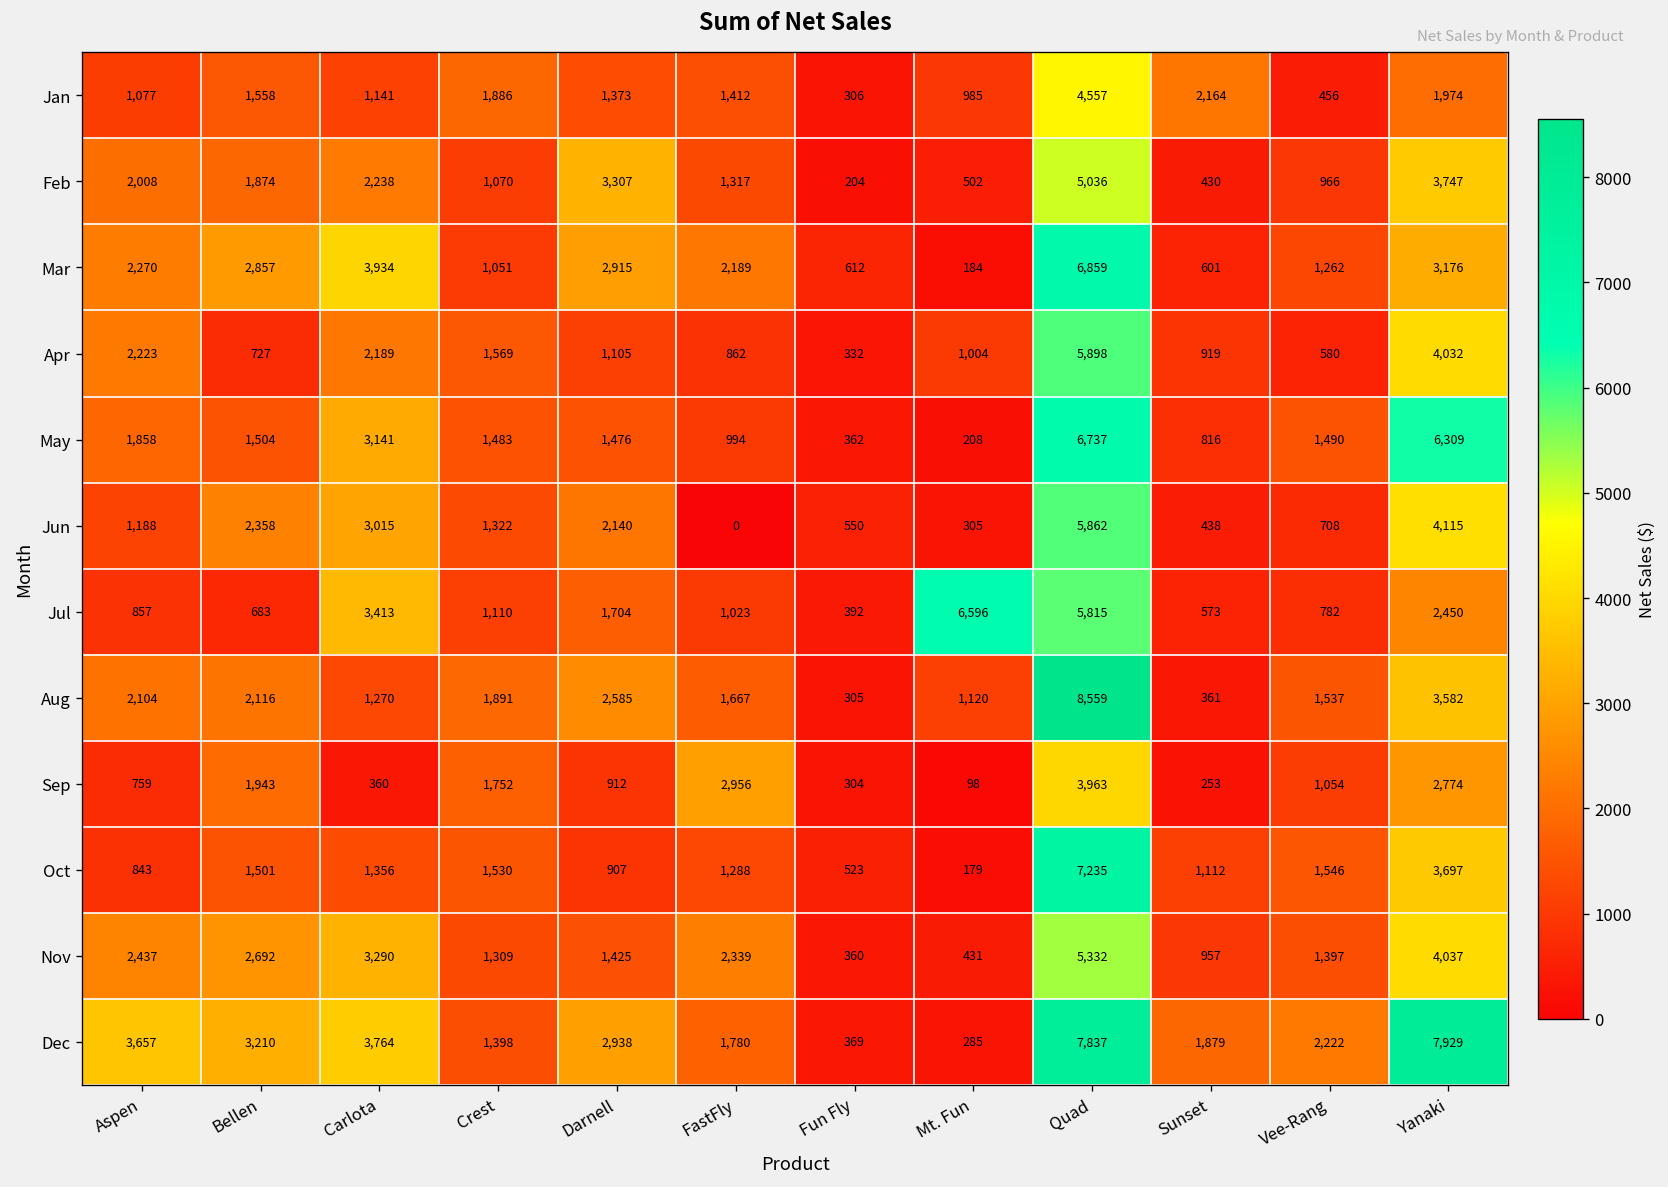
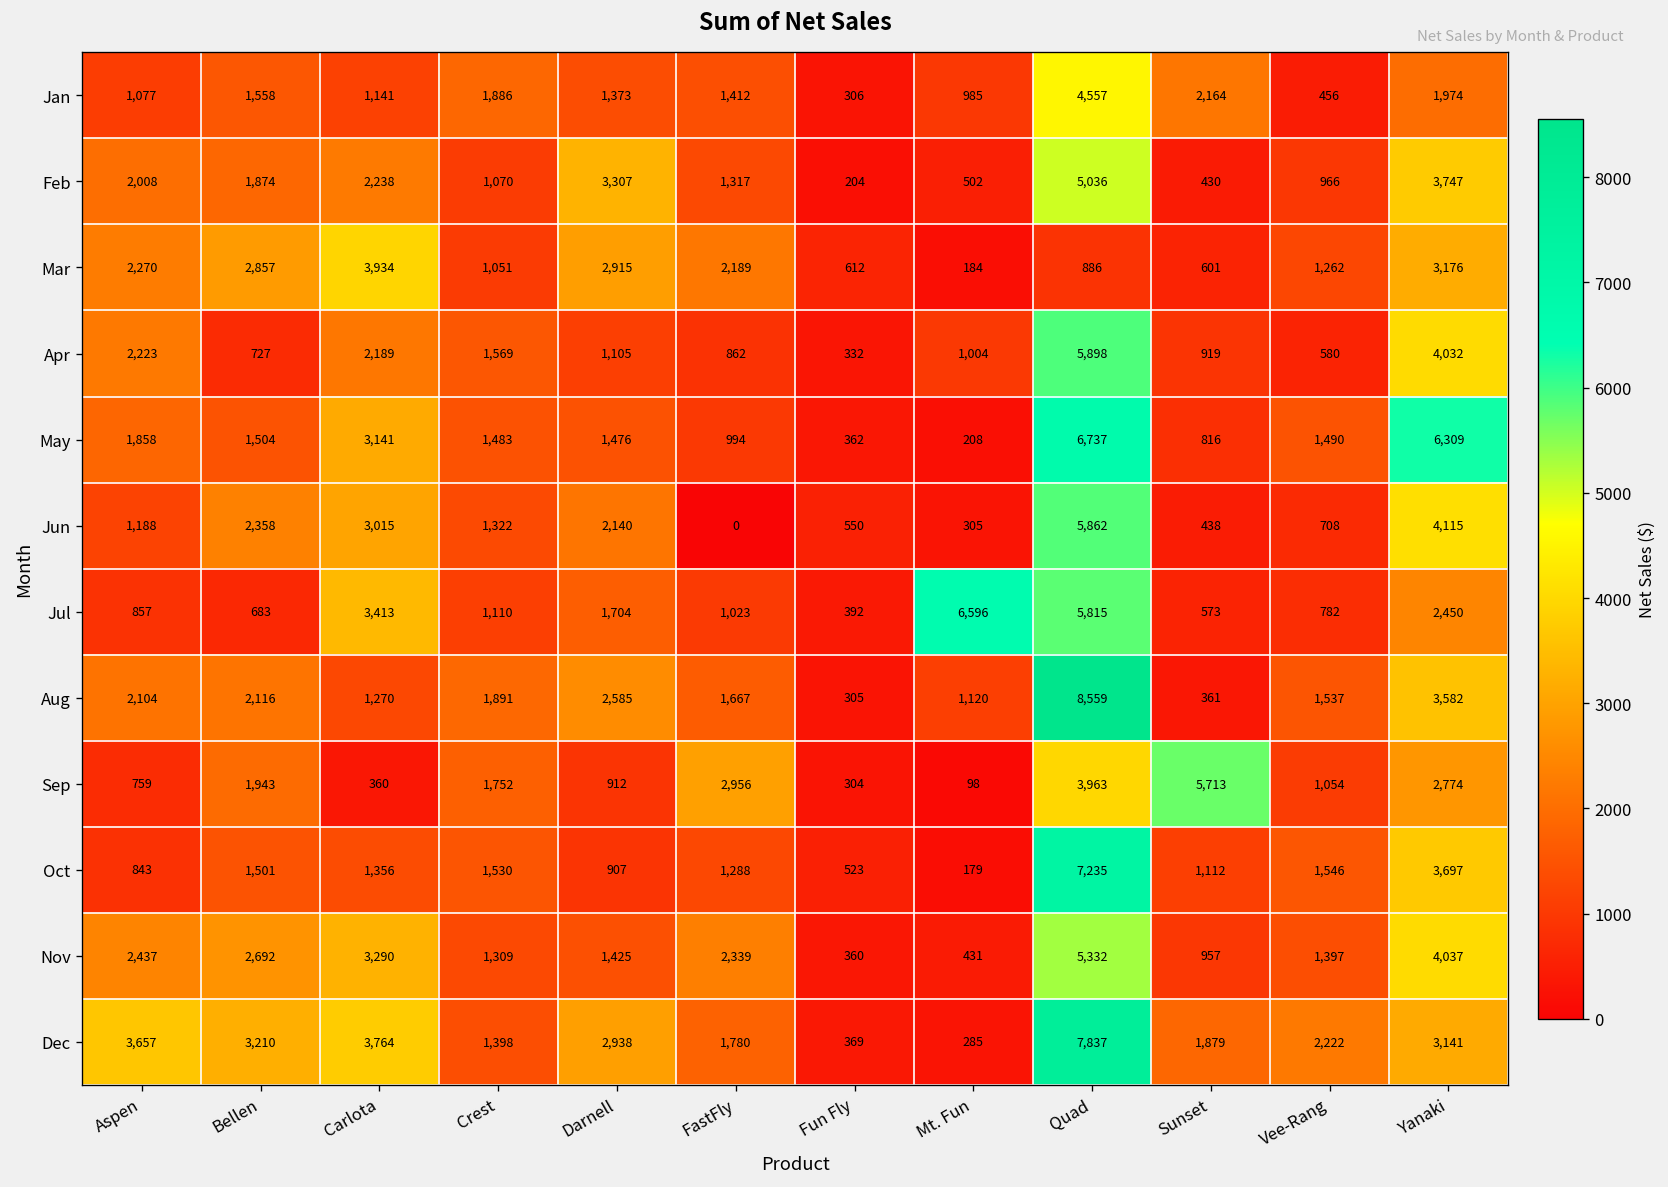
Mar, Quad: 6,859 -> 886
Sep, Sunset: 253 -> 5,713
Dec, Yanaki: 7,929 -> 3,141
